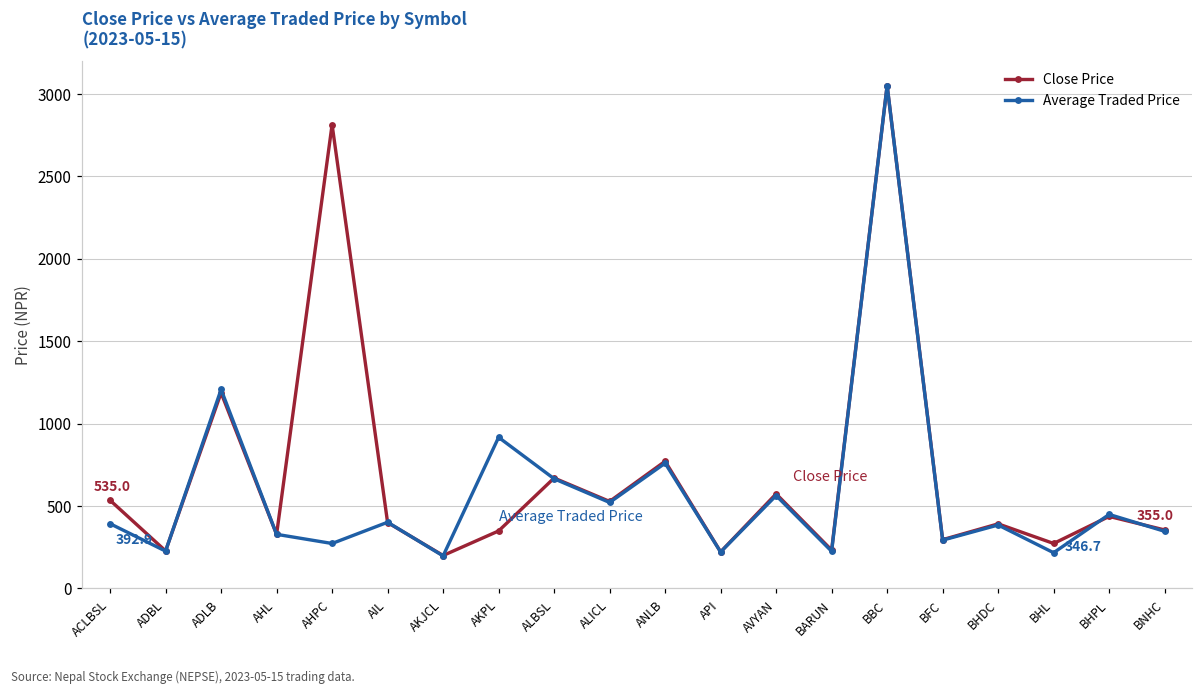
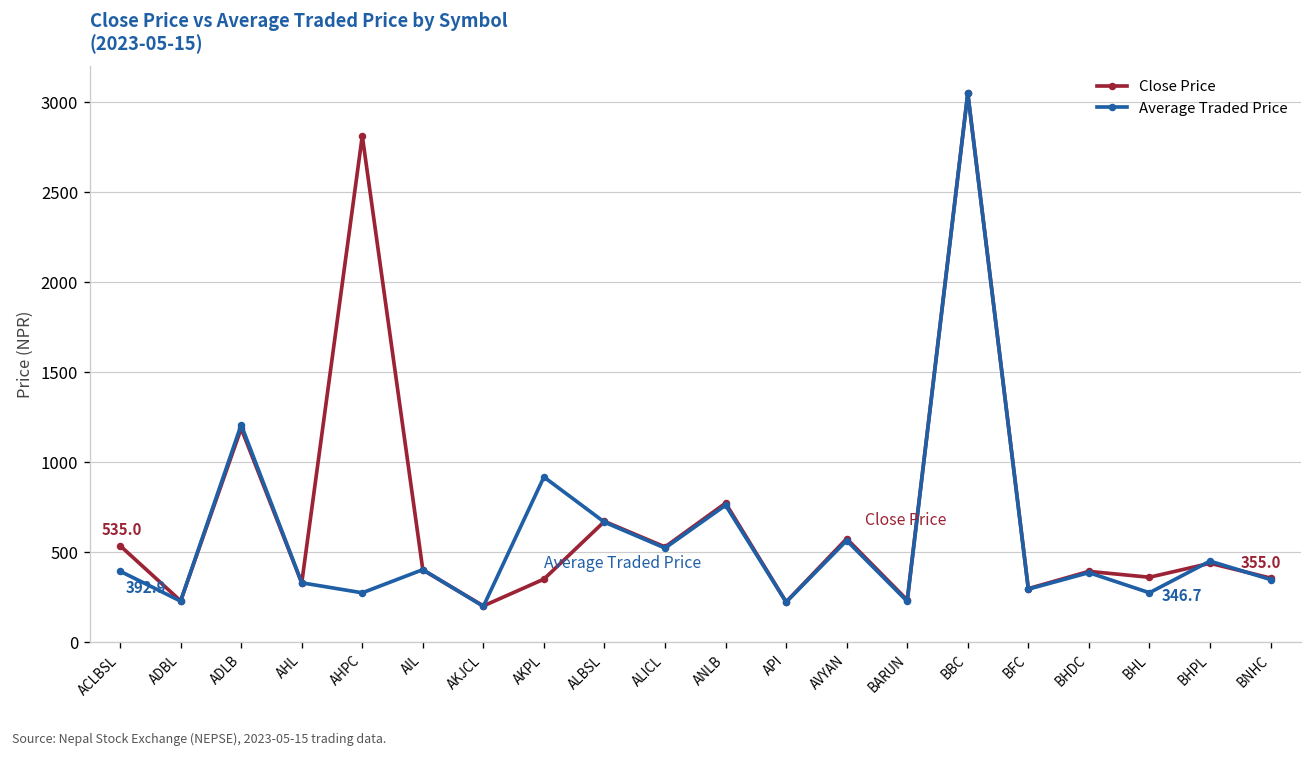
Close Price, BHL: 270 -> 360
Average Traded Price, BHL: 220 -> 270
